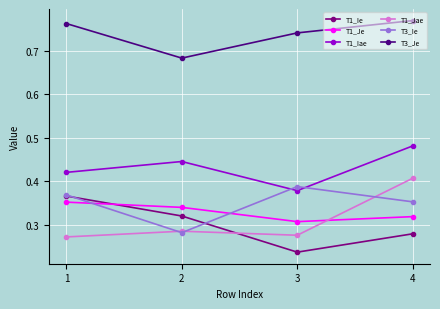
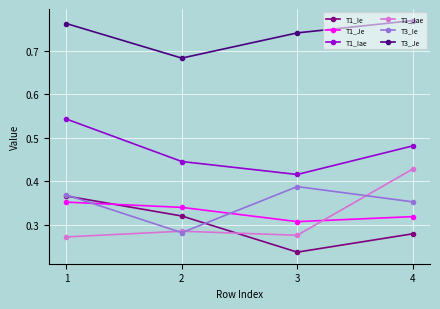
T1_Iae, 1: 0.42 -> 0.54
T1_Iae, 3: 0.38 -> 0.42
T1_Jae, 4: 0.41 -> 0.43
